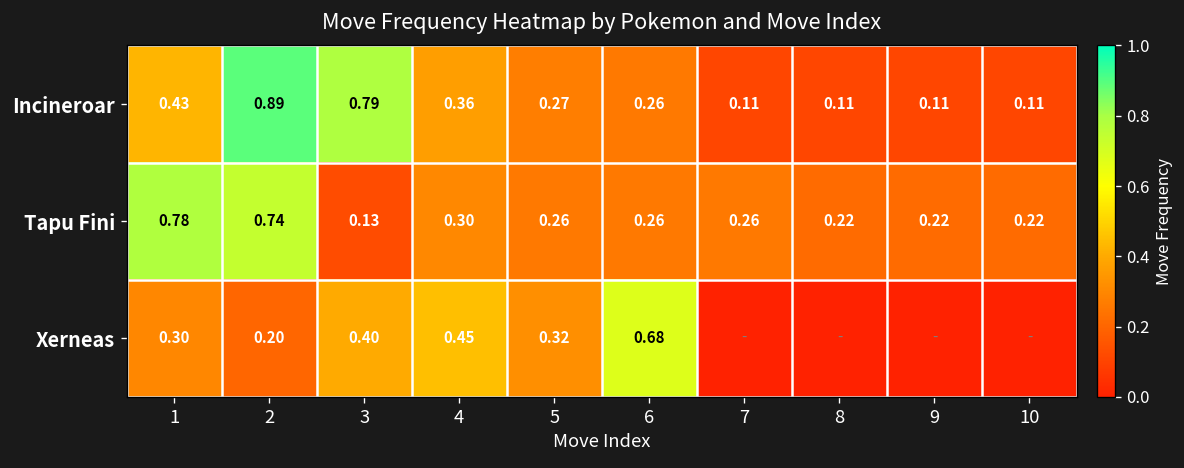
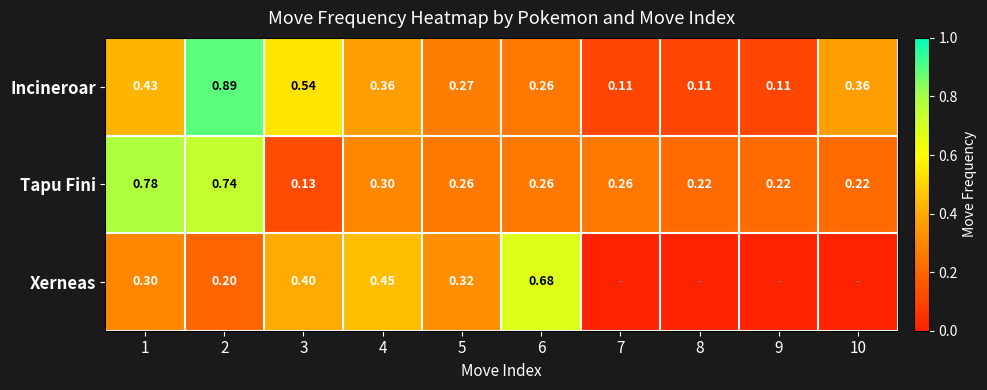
Incineroar, 3: 0.79 -> 0.54
Incineroar, 10: 0.11 -> 0.36
